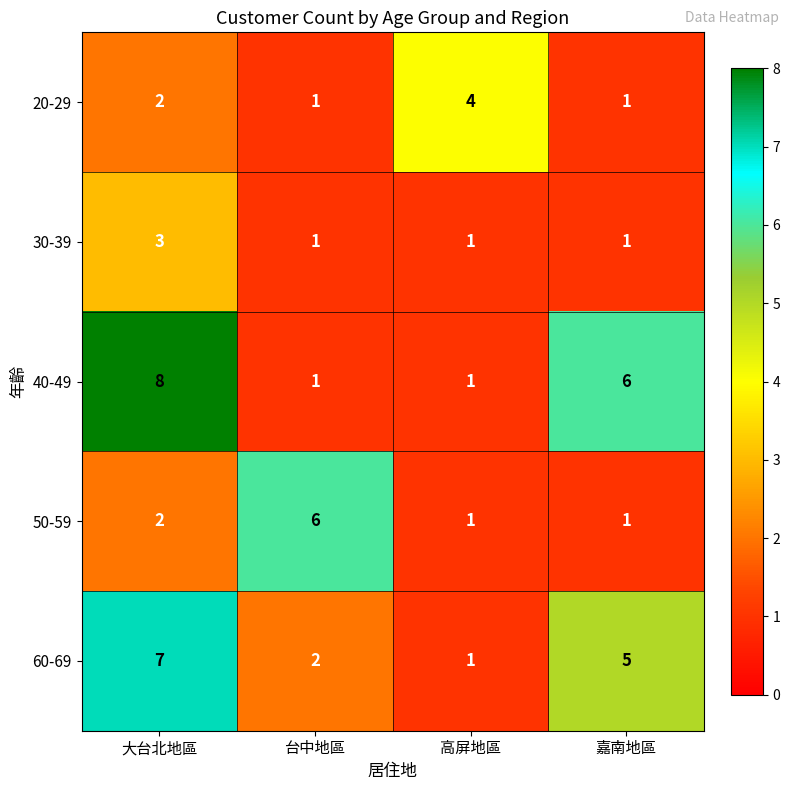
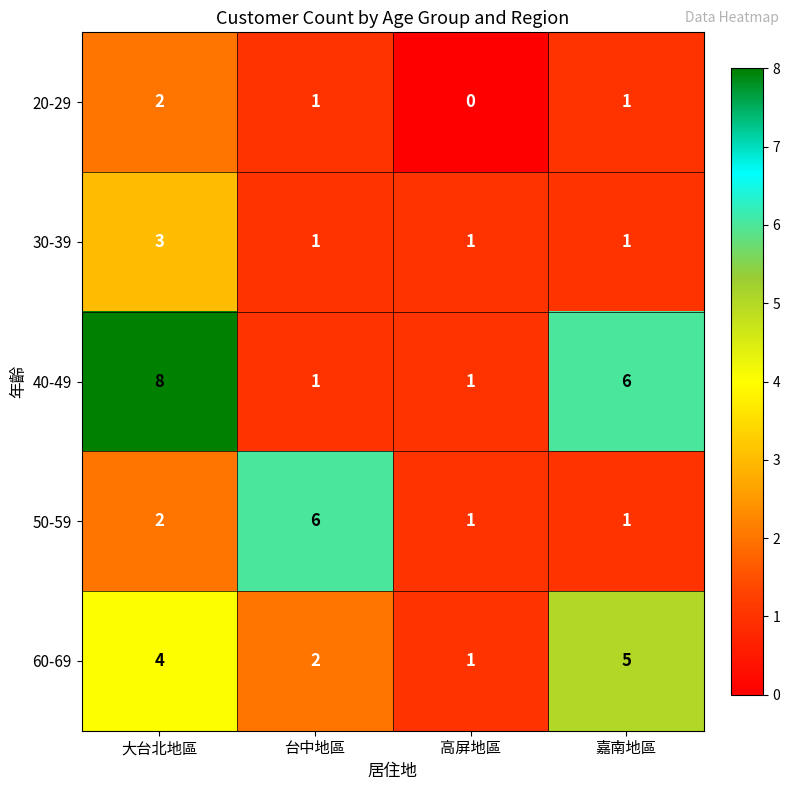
20-29, 高屏地區: 4 -> 0
60-69, 大台北地區: 7 -> 4
